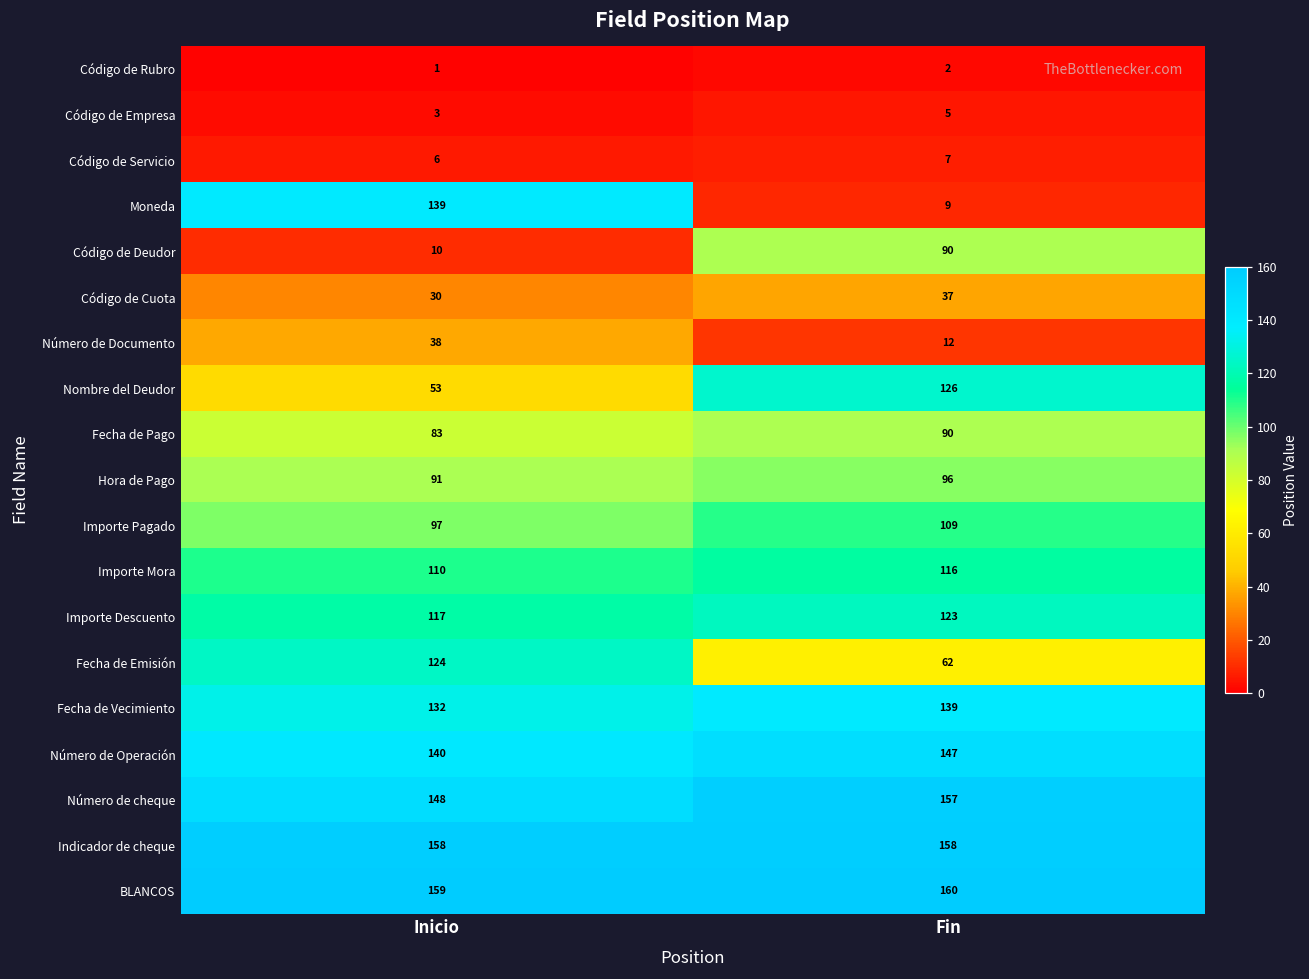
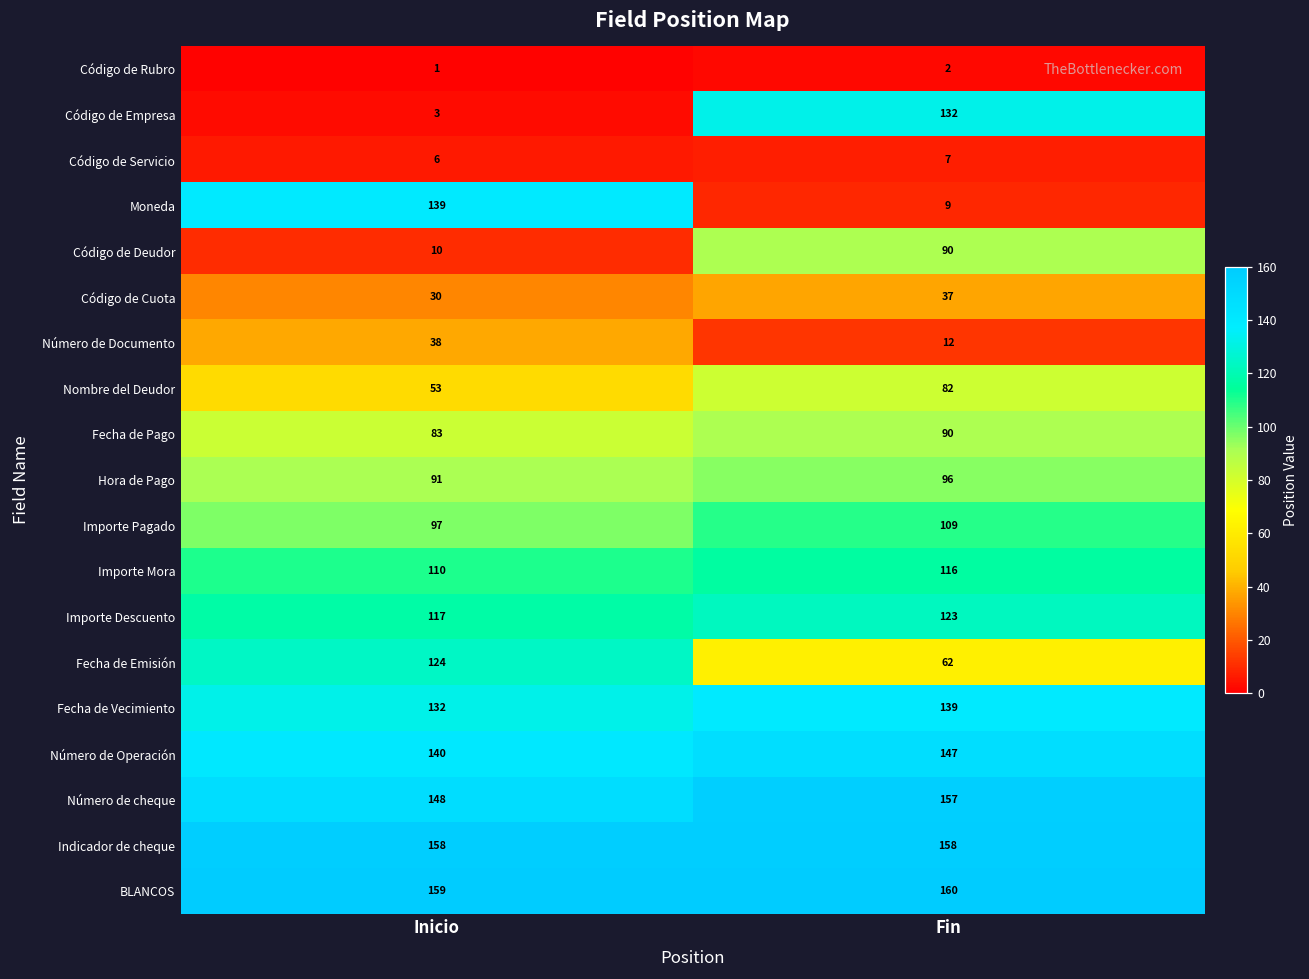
Código de Empresa, Fin: 5 -> 132
Nombre del Deudor, Fin: 126 -> 82
